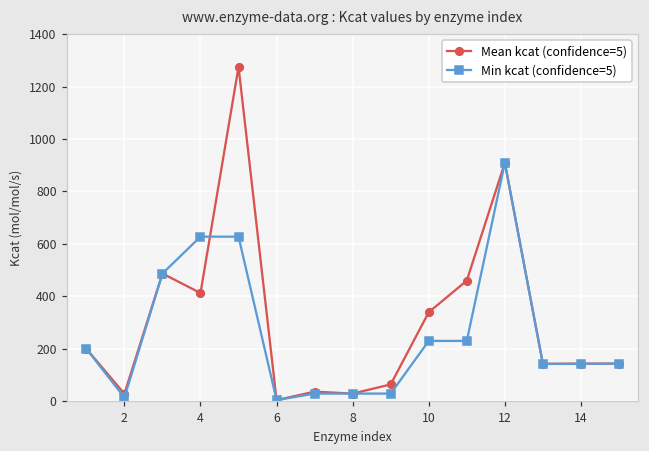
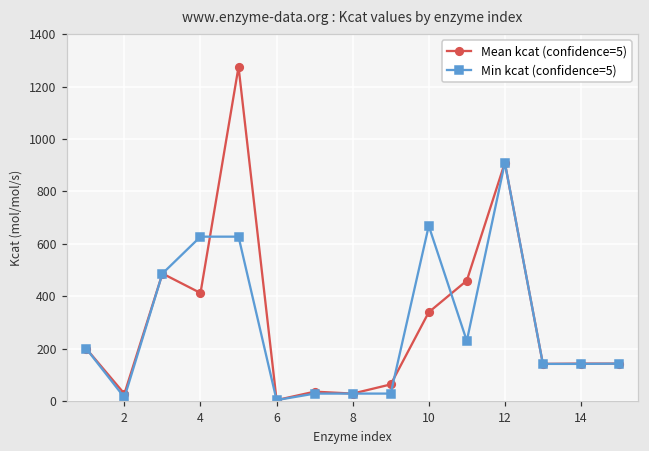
Min kcat (confidence=5), 10: 230 -> 670
